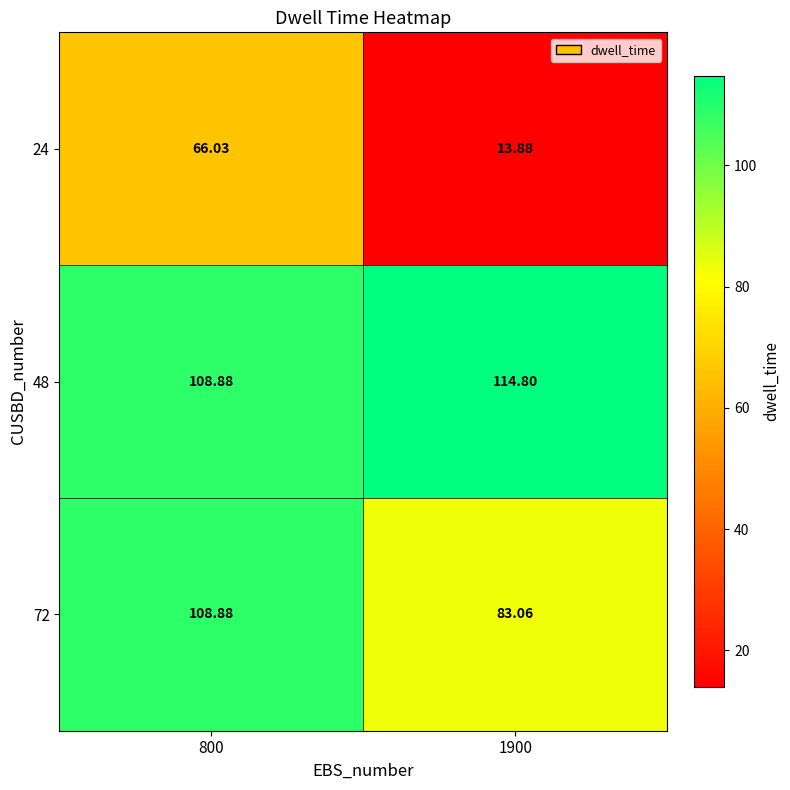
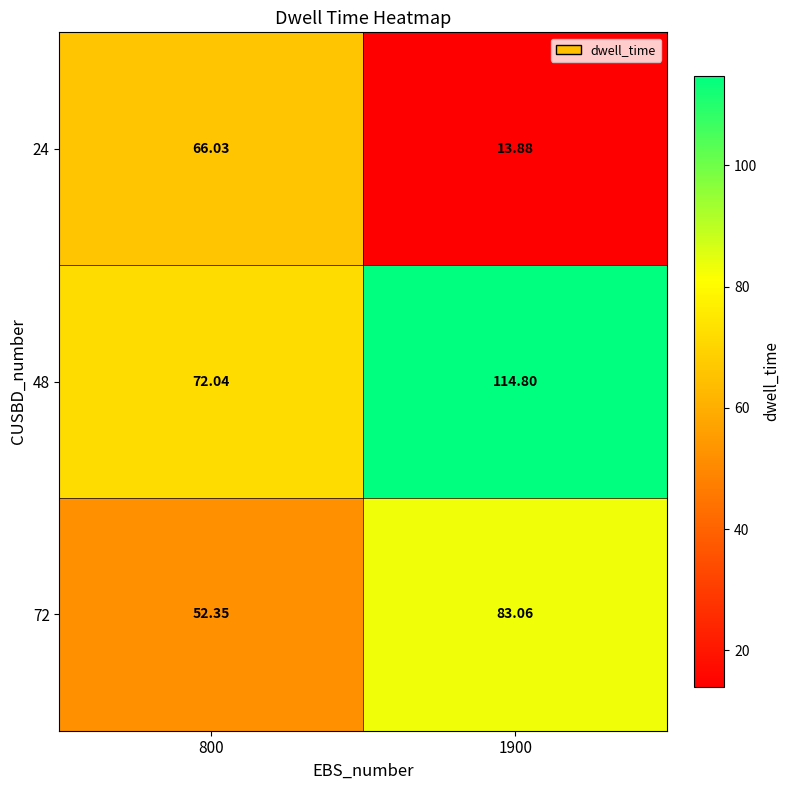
48, 800: 108.88 -> 72.04
72, 800: 108.88 -> 52.35
